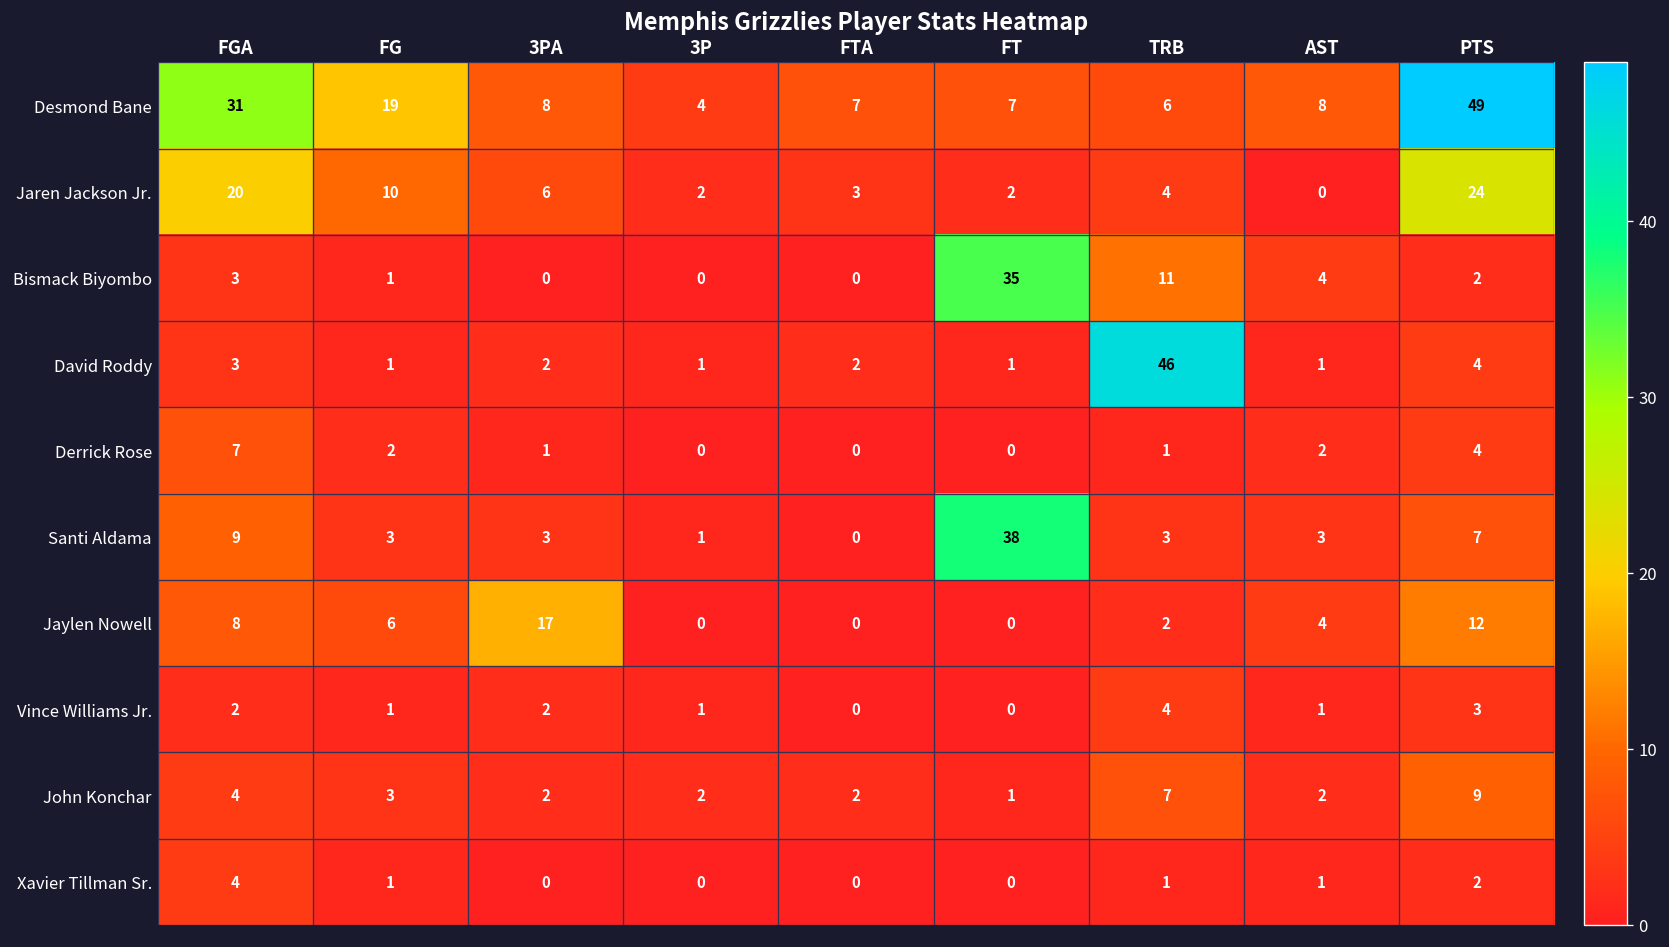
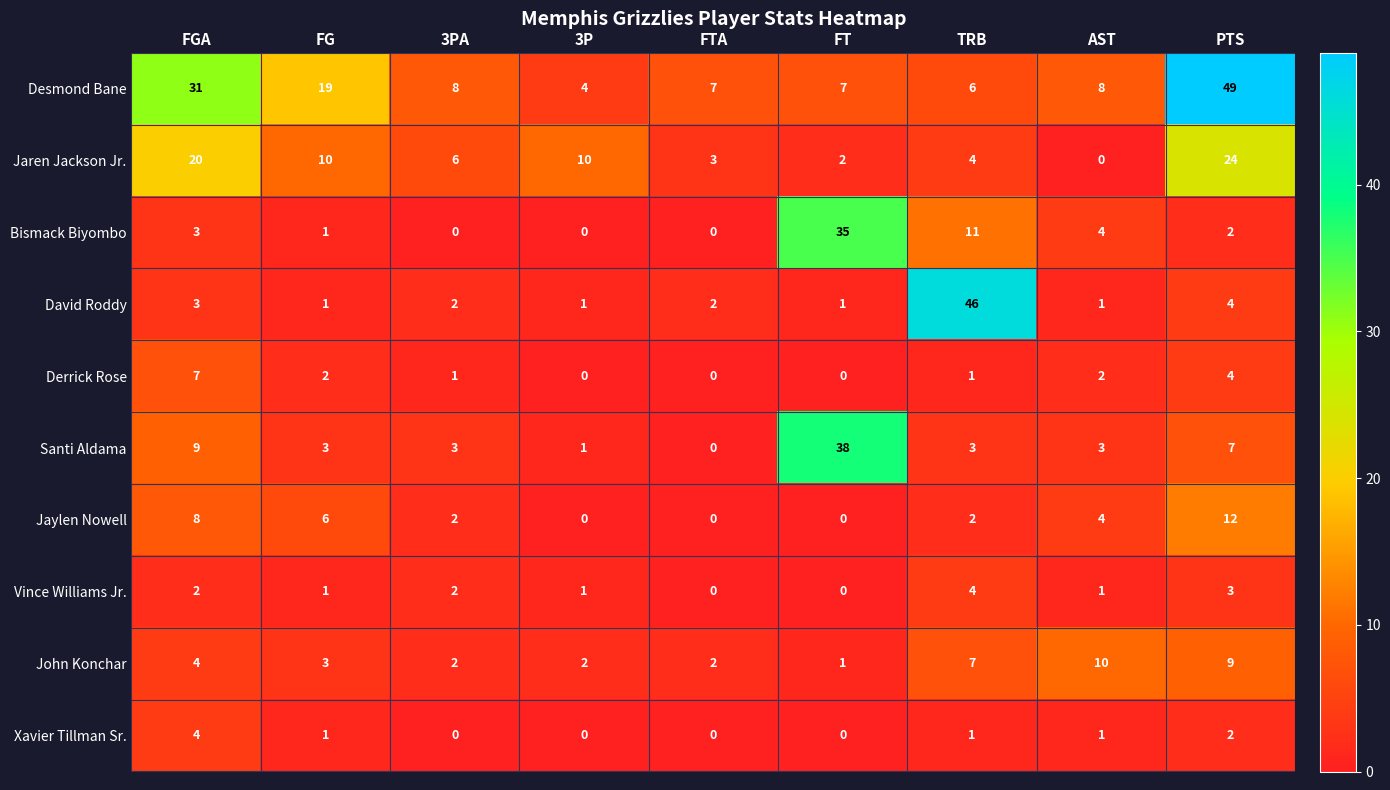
Jaren Jackson Jr., 3P: 2 -> 10
Jaylen Nowell, 3PA: 17 -> 2
John Konchar, AST: 2 -> 10
